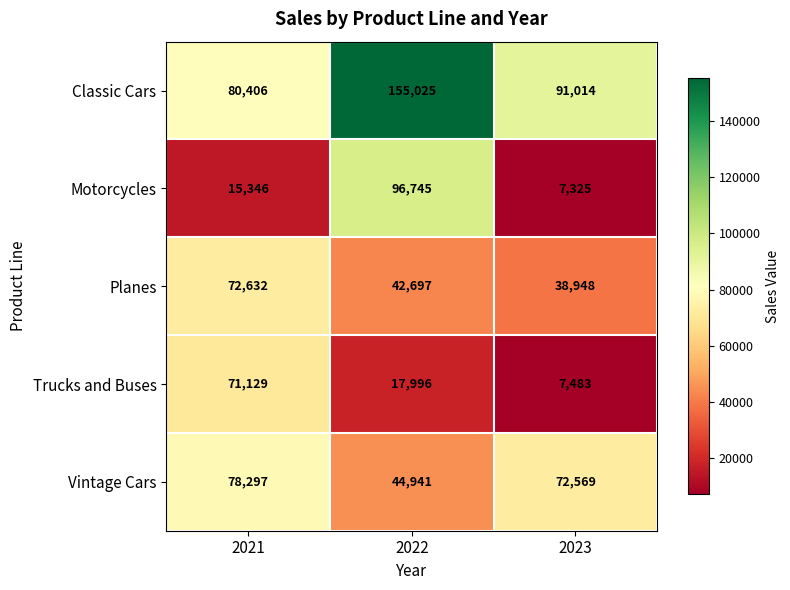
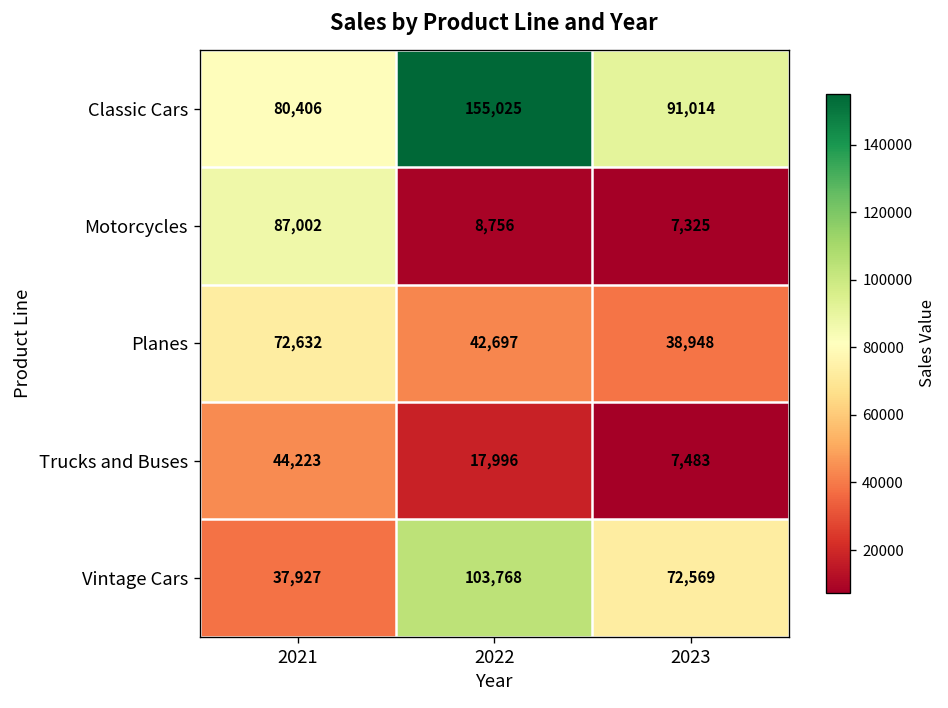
Motorcycles, 2021: 15,346 -> 87,002
Motorcycles, 2022: 96,745 -> 8,756
Trucks and Buses, 2021: 71,129 -> 44,223
Vintage Cars, 2021: 78,297 -> 37,927
Vintage Cars, 2022: 44,941 -> 103,768
